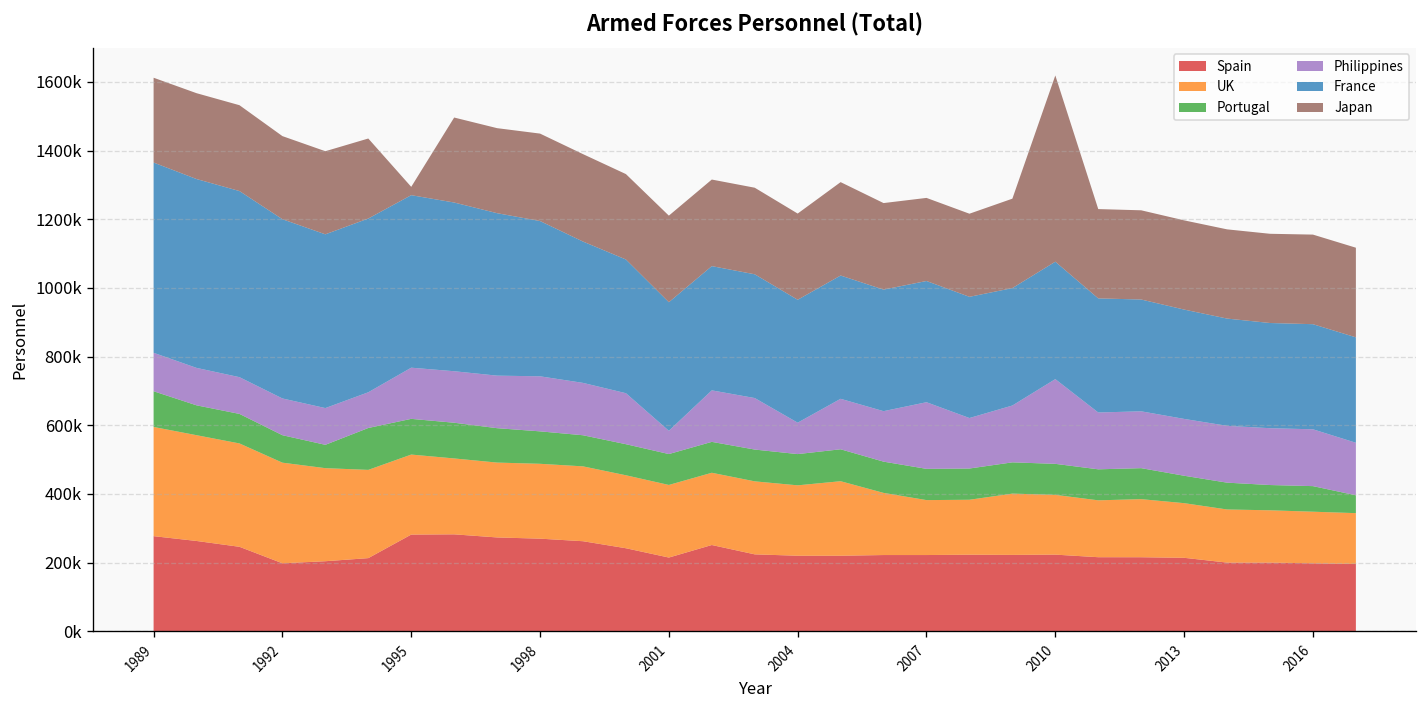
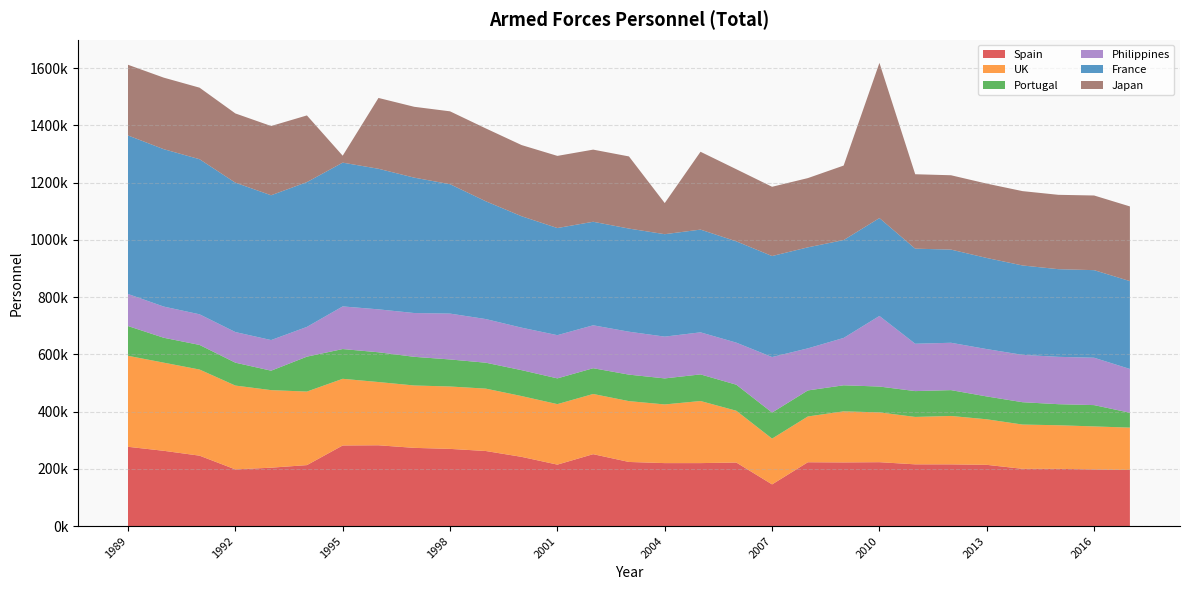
Philippines, 2001: 70000 -> 150000
Philippines, 2004: 90000 -> 150000
Japan, 2004: 250000 -> 110000
Spain, 2007: 220000 -> 150000
